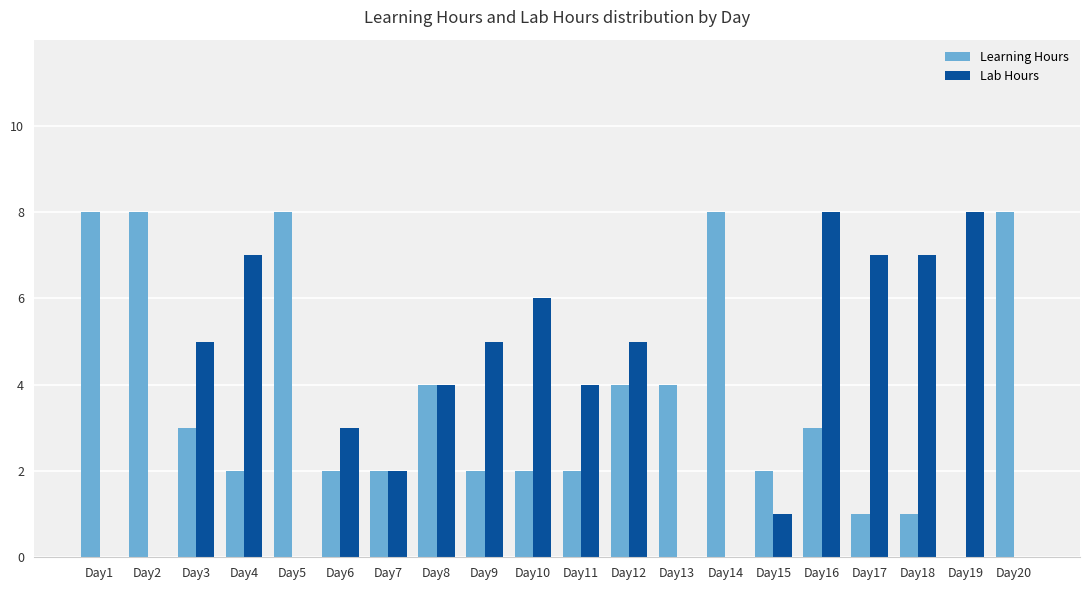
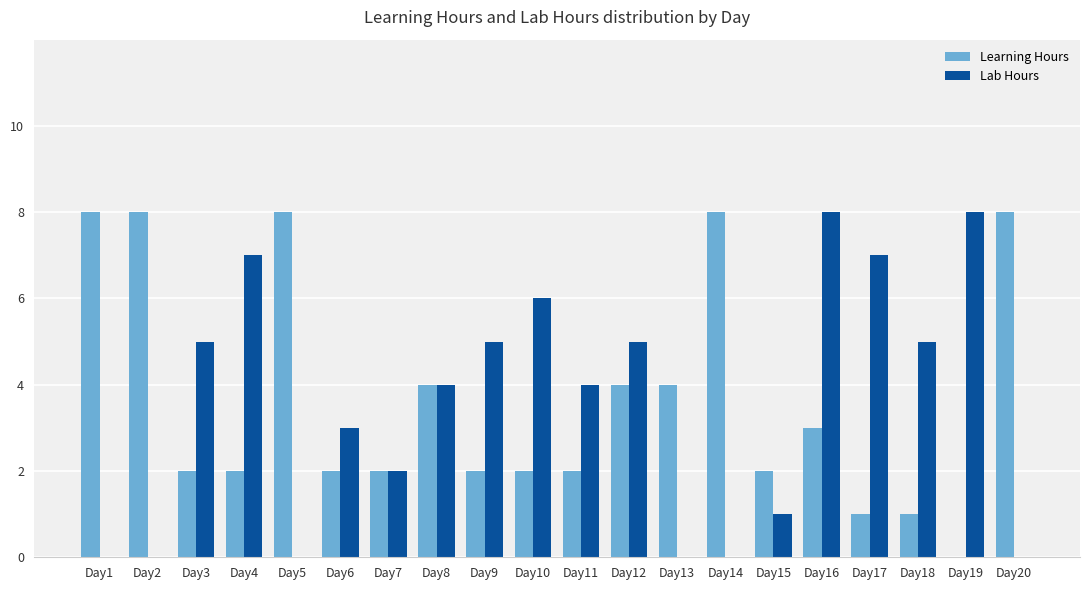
Learning Hours, Day3: 3 -> 2
Lab Hours, Day18: 7 -> 5
